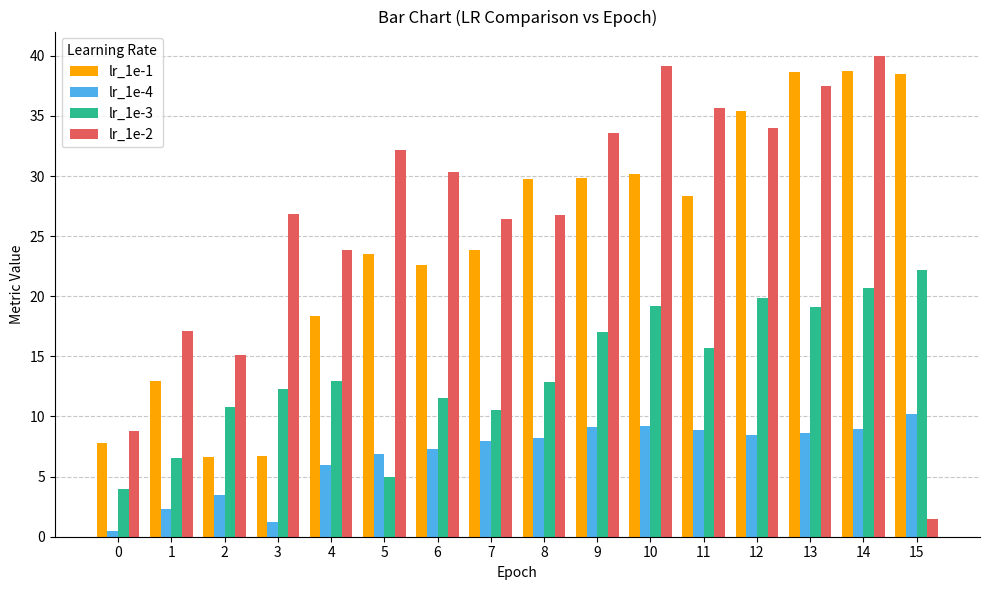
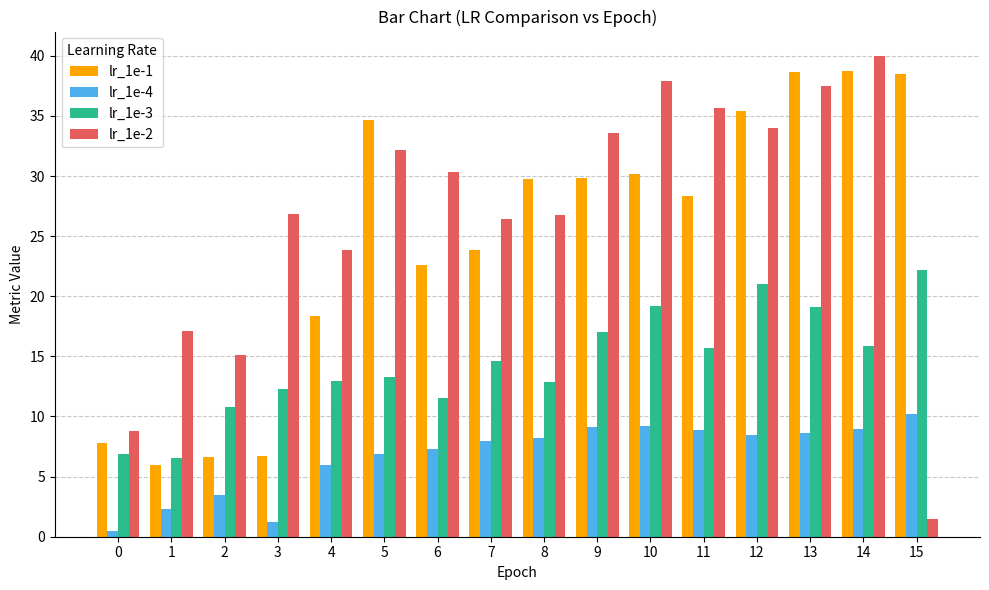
lr_1e-3, 0: 4.0 -> 6.9
lr_1e-1, 1: 13.0 -> 5.9
lr_1e-1, 5: 23.5 -> 34.7
lr_1e-3, 5: 5.0 -> 13.3
lr_1e-3, 7: 10.5 -> 14.6
lr_1e-2, 10: 39.1 -> 37.9
lr_1e-3, 12: 19.8 -> 21.0
lr_1e-3, 14: 20.7 -> 15.9
